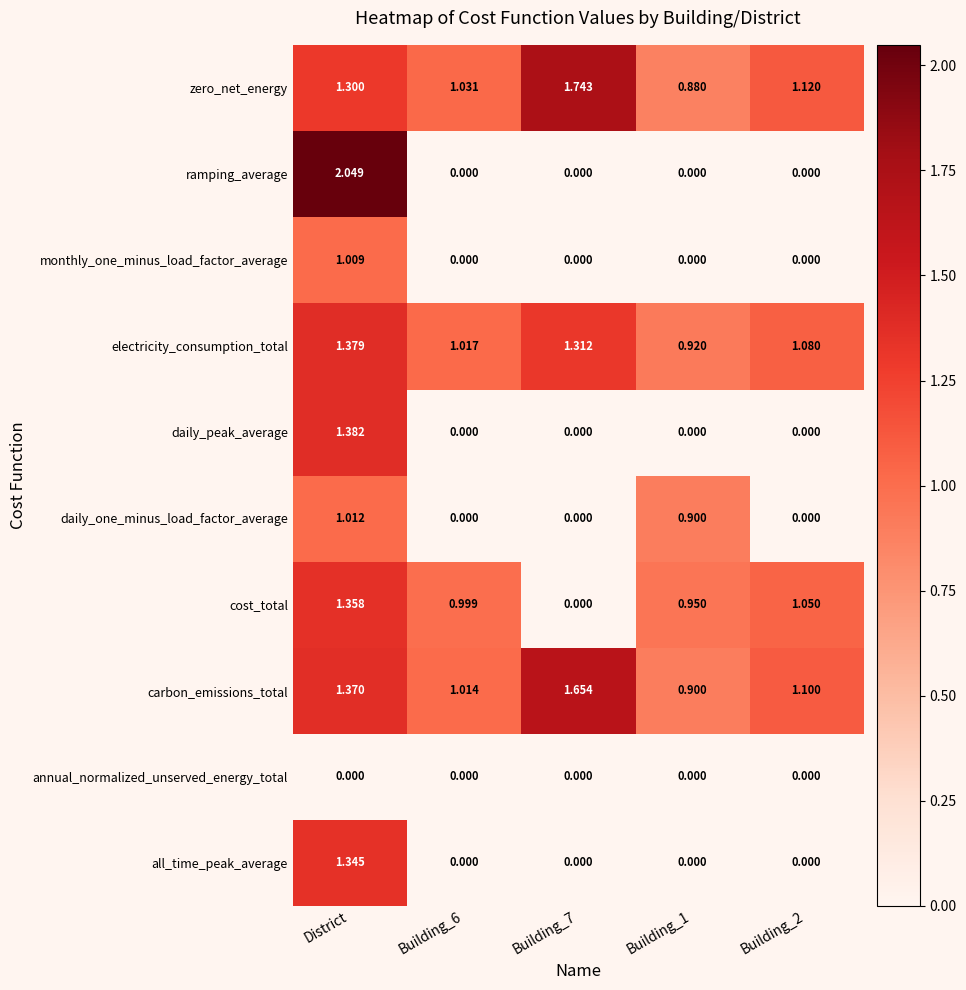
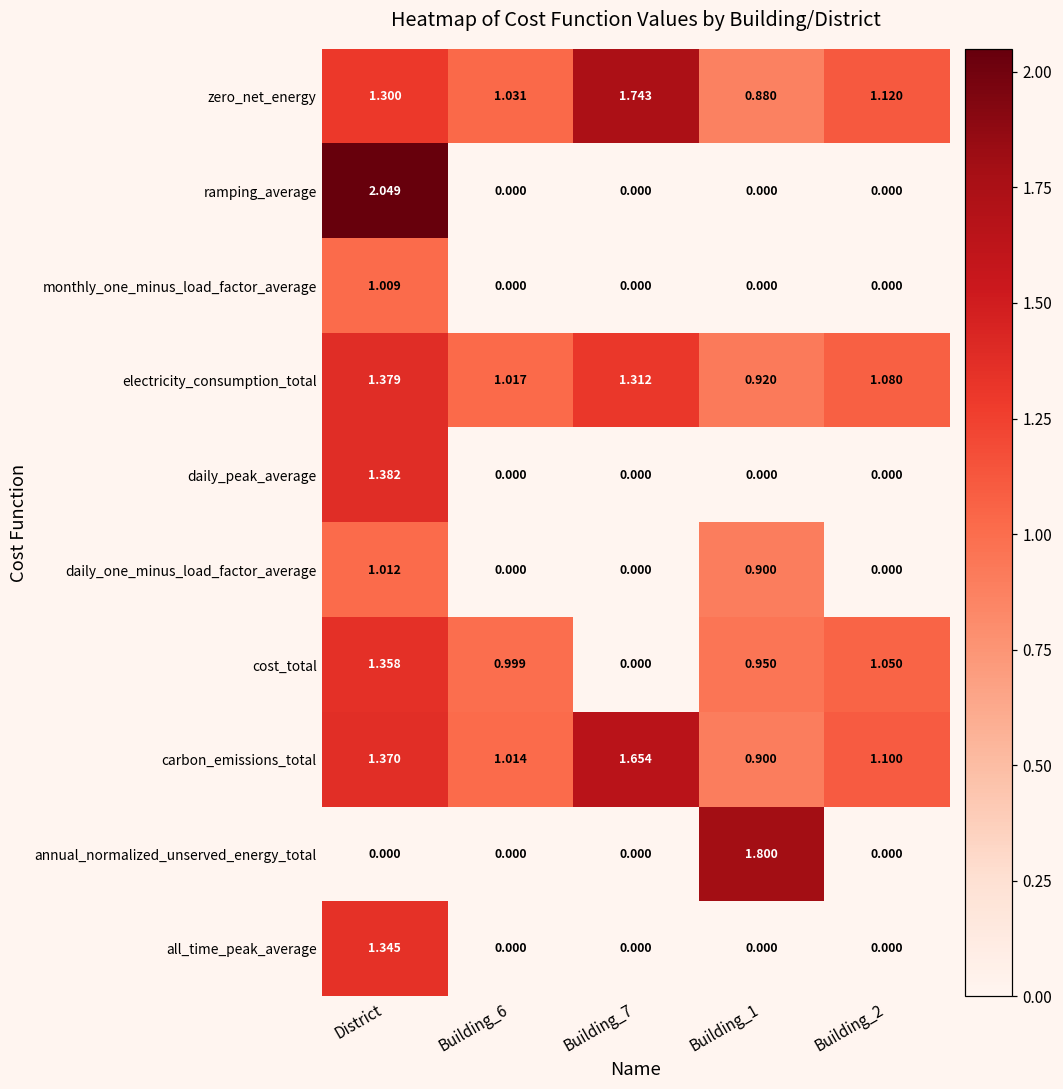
annual_normalized_unserved_energy_total, Building_1: 0.000 -> 1.800
